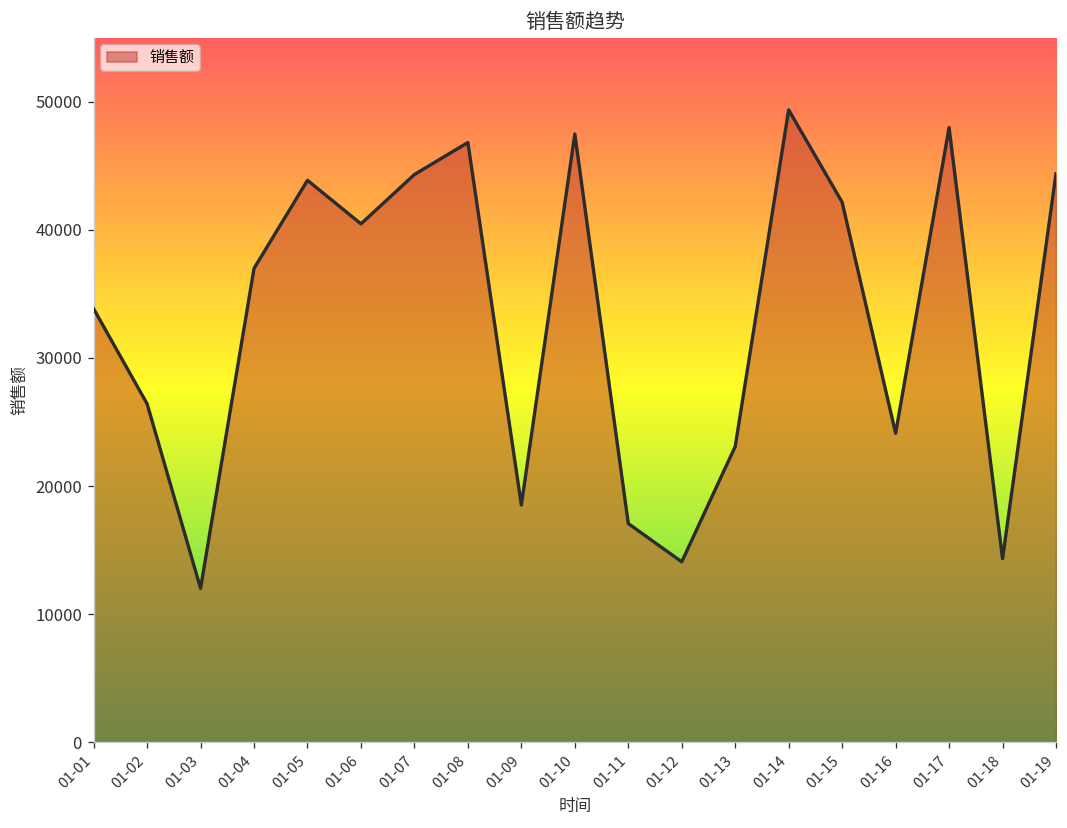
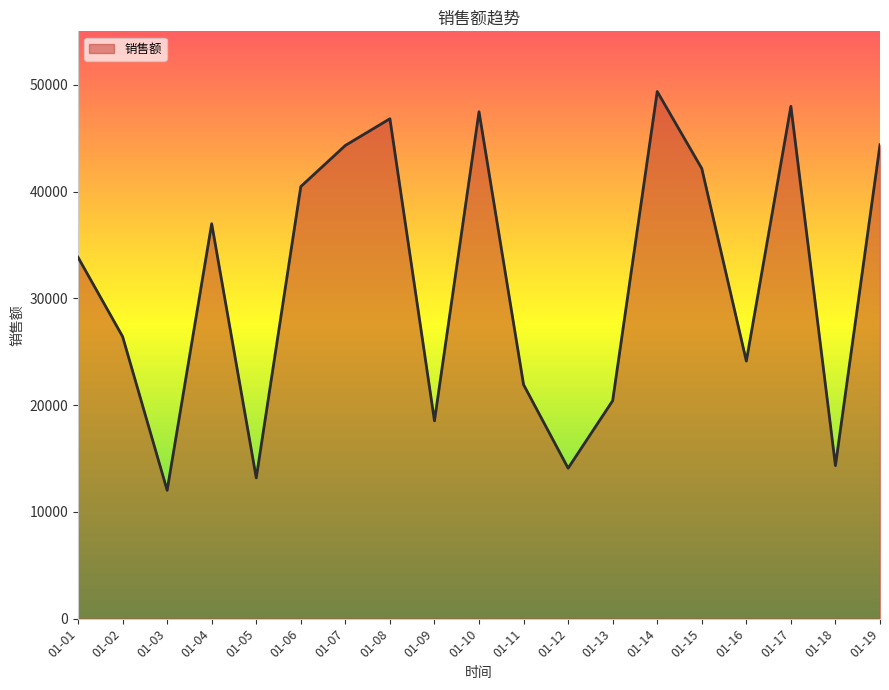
01-05: 43900 -> 13200
01-11: 17100 -> 21900
01-13: 23100 -> 20400
